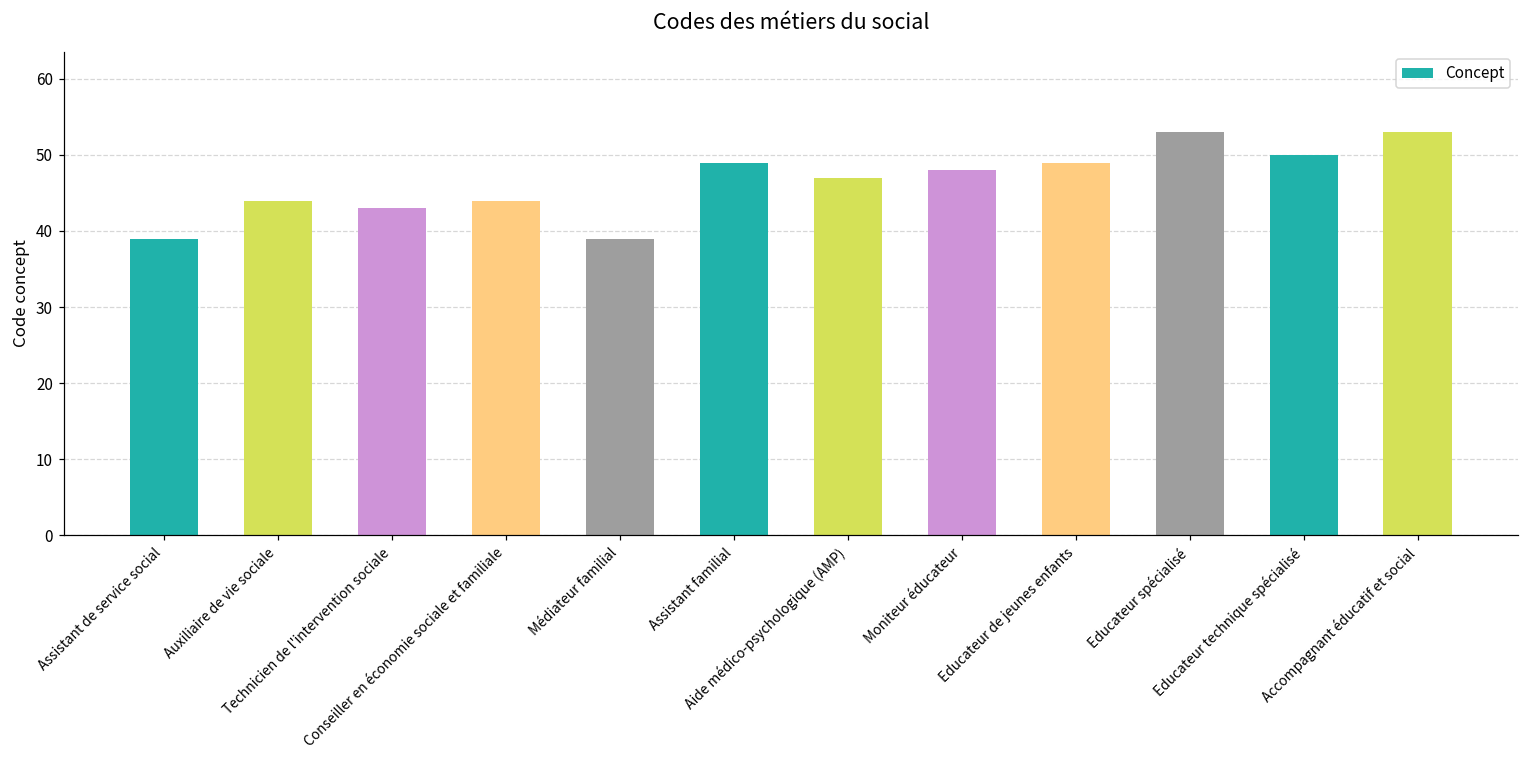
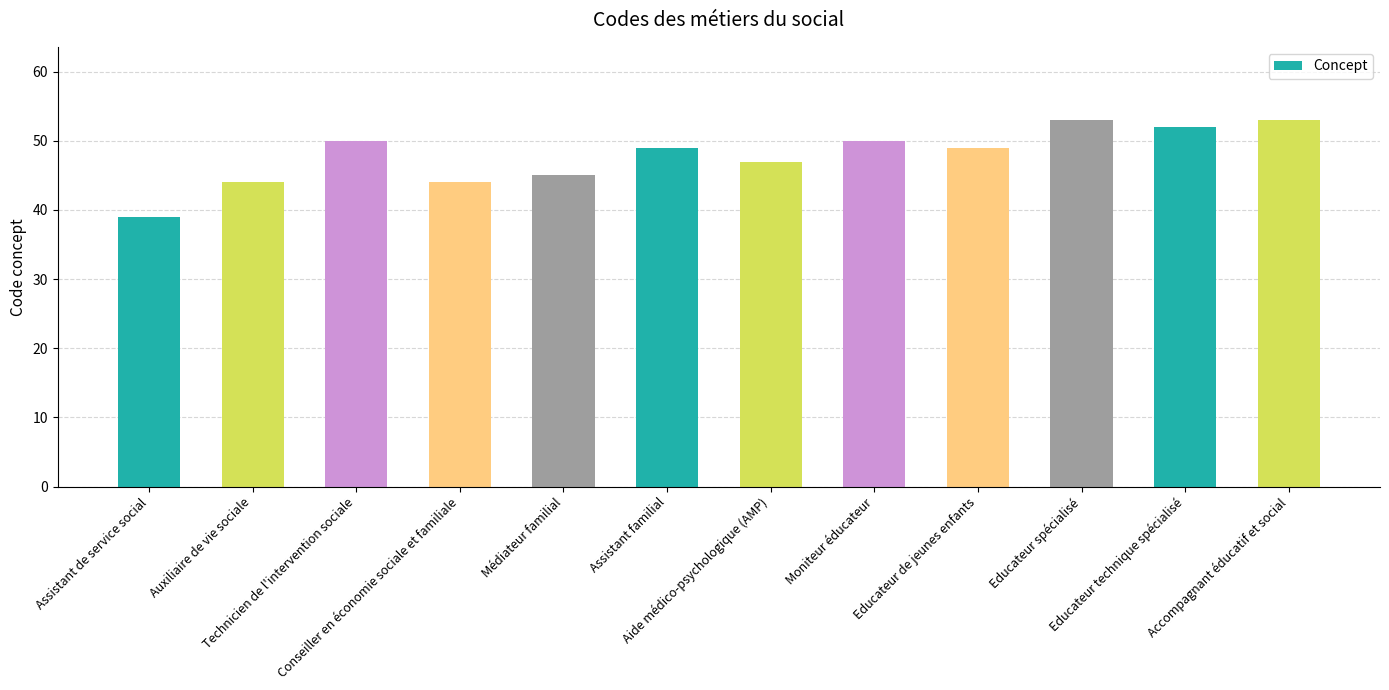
Technicien de l'intervention sociale: 43 -> 50
Médiateur familial: 39 -> 45
Moniteur éducateur: 48 -> 50
Educateur technique spécialisé: 50 -> 52
